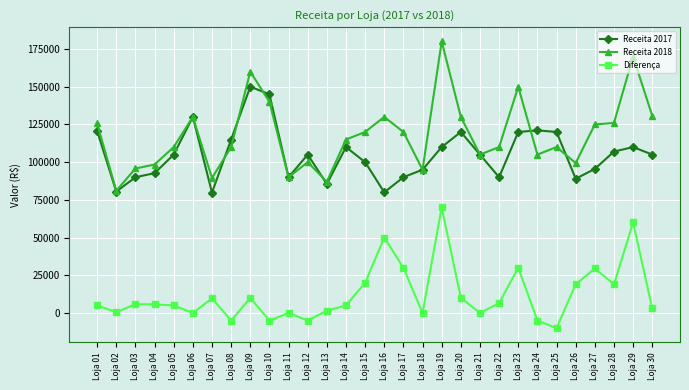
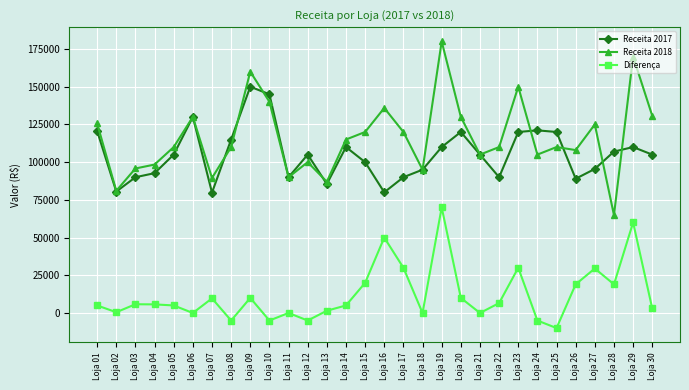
Receita 2018, Loja 16: 130000 -> 136000
Receita 2018, Loja 26: 99000 -> 108000
Receita 2018, Loja 28: 126000 -> 65000
